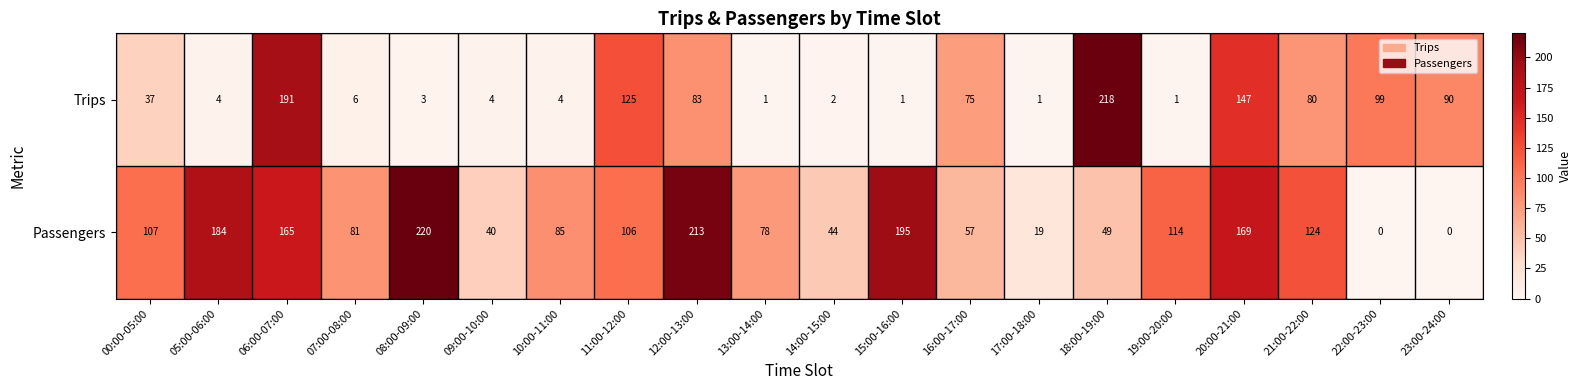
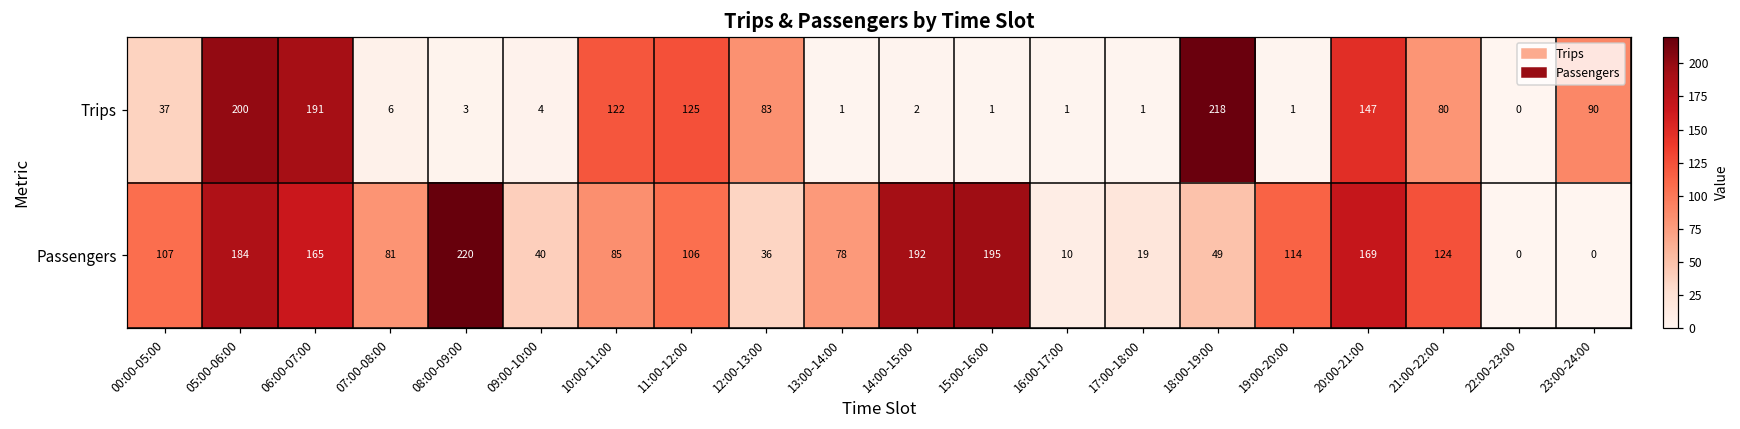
Trips, 05:00-06:00: 4 -> 200
Trips, 10:00-11:00: 4 -> 122
Trips, 16:00-17:00: 75 -> 1
Trips, 22:00-23:00: 99 -> 0
Passengers, 12:00-13:00: 213 -> 36
Passengers, 14:00-15:00: 44 -> 192
Passengers, 16:00-17:00: 57 -> 10
